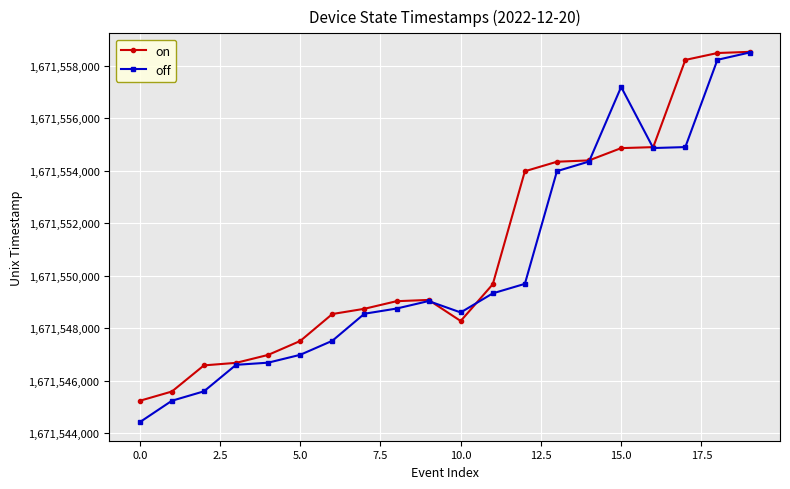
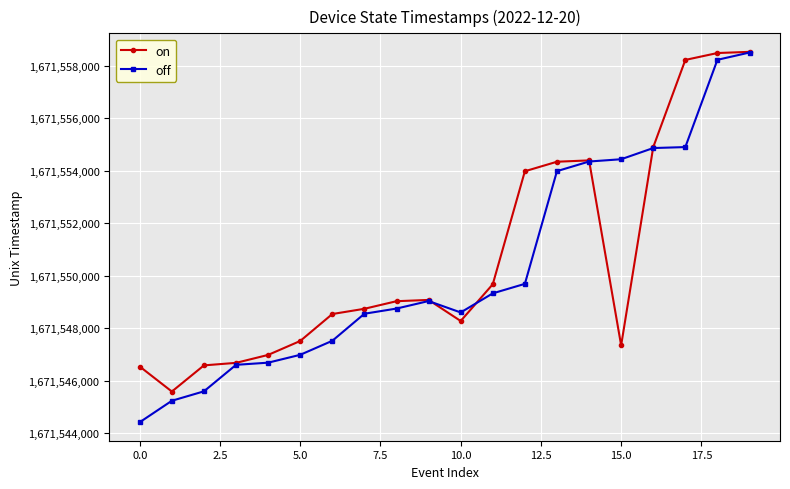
on, 0.0: 1,671,545,200 -> 1,671,546,500
on, 15.0: 1,671,554,900 -> 1,671,547,300
off, 15.0: 1,671,557,200 -> 1,671,554,400
